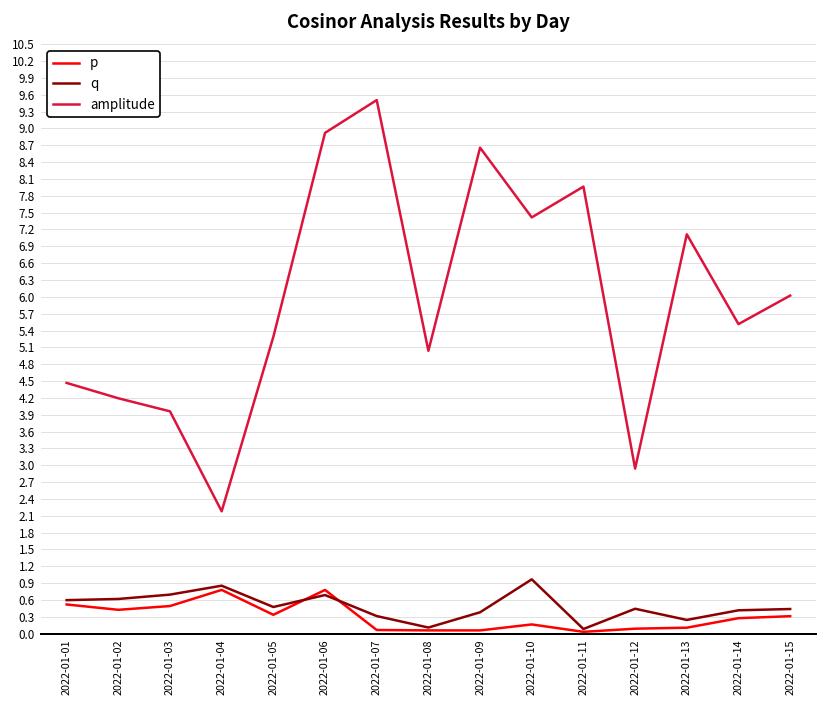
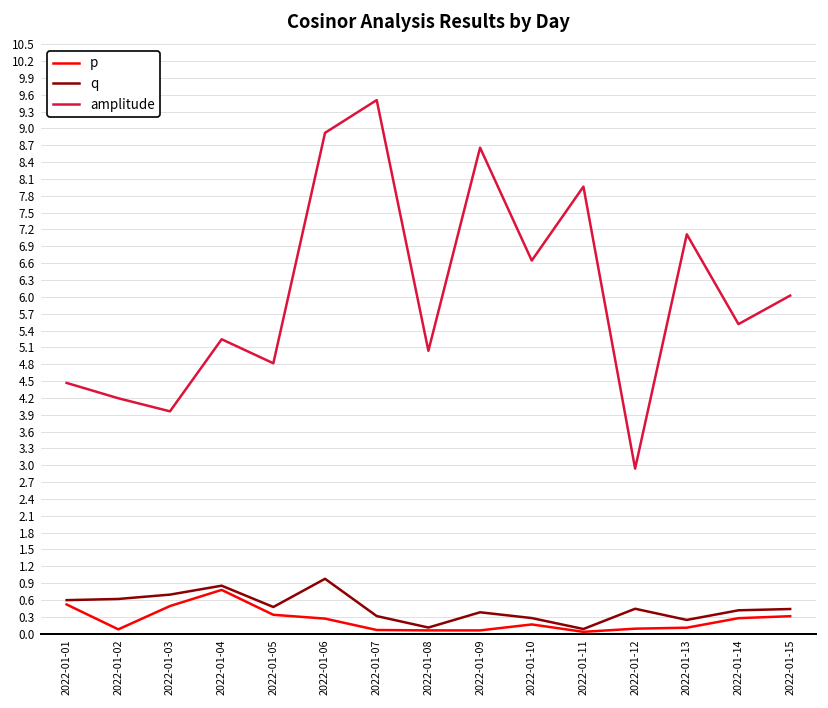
p, 2022-01-02: 0.4 -> 0.1
amplitude, 2022-01-04: 2.2 -> 5.2
amplitude, 2022-01-05: 5.3 -> 4.8
p, 2022-01-06: 0.8 -> 0.3
q, 2022-01-06: 0.7 -> 1.0
q, 2022-01-10: 1.0 -> 0.3
amplitude, 2022-01-10: 7.4 -> 6.6
